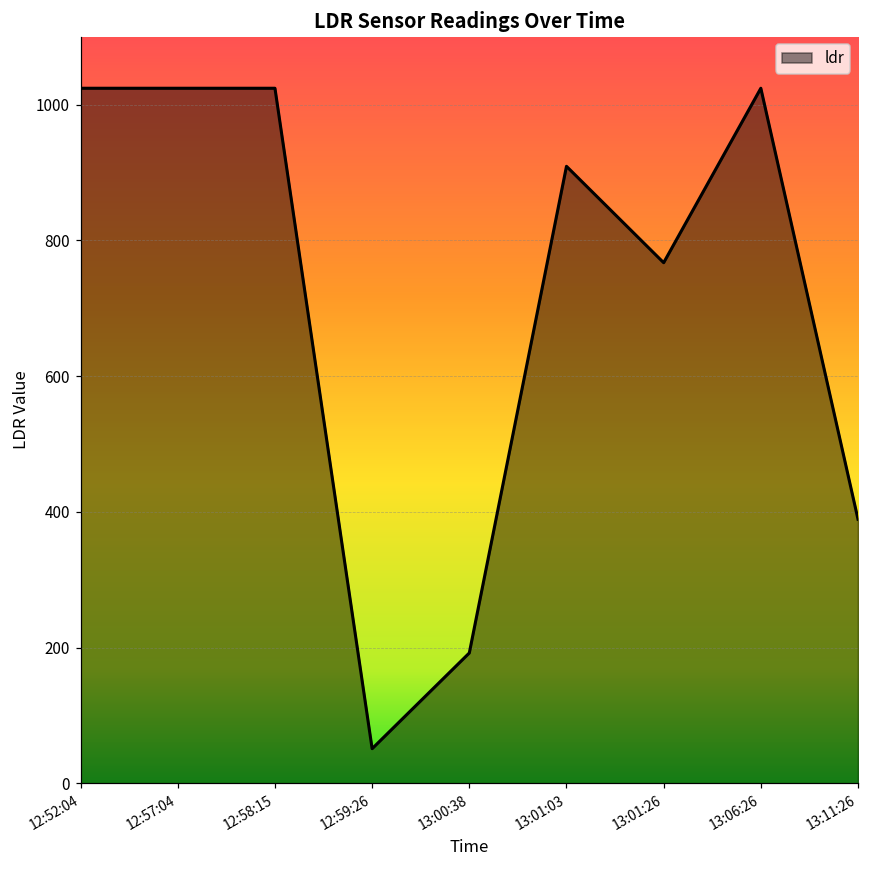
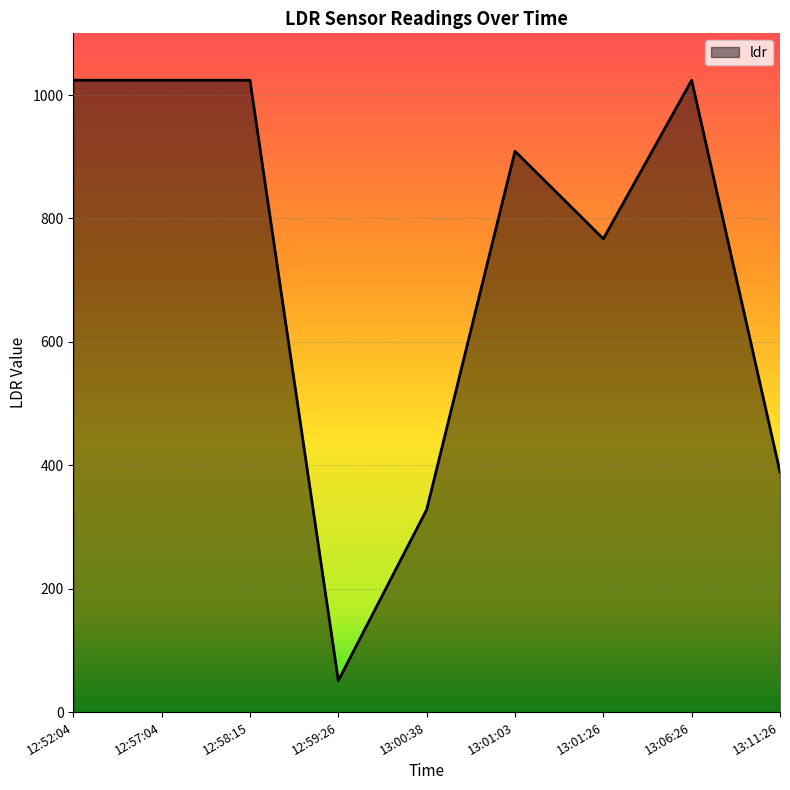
13:00:38: 190 -> 330
